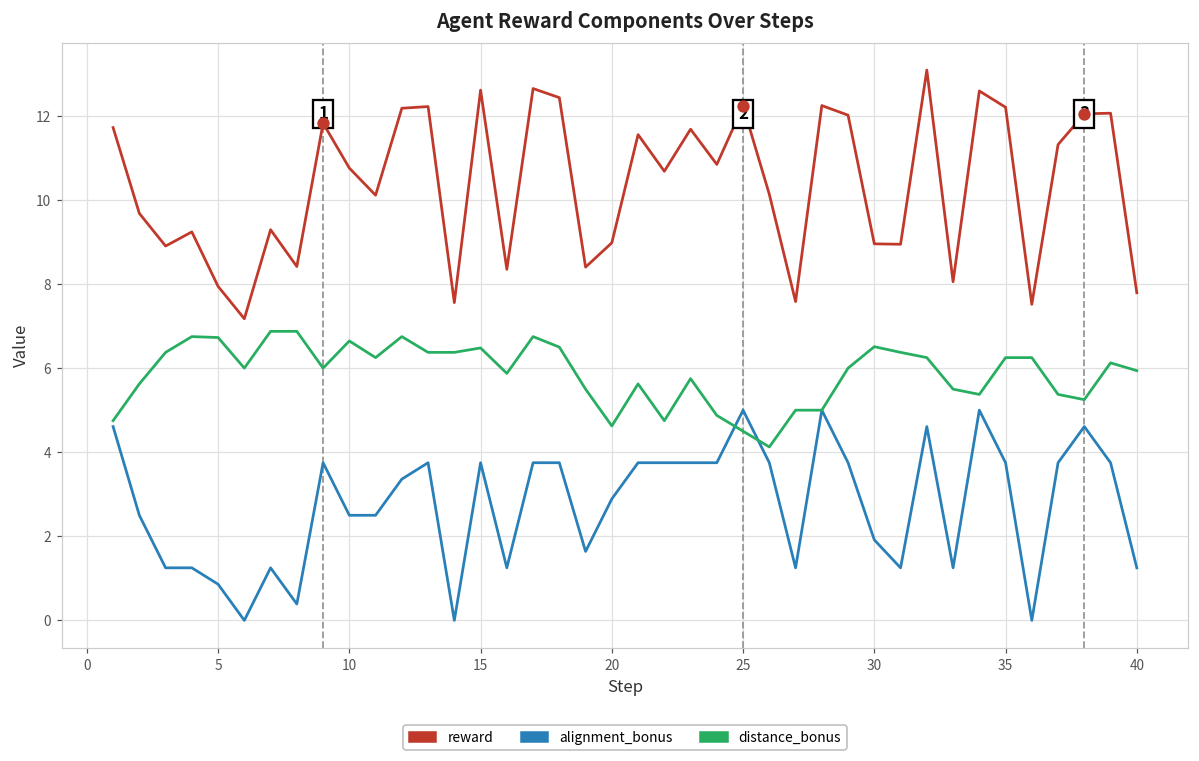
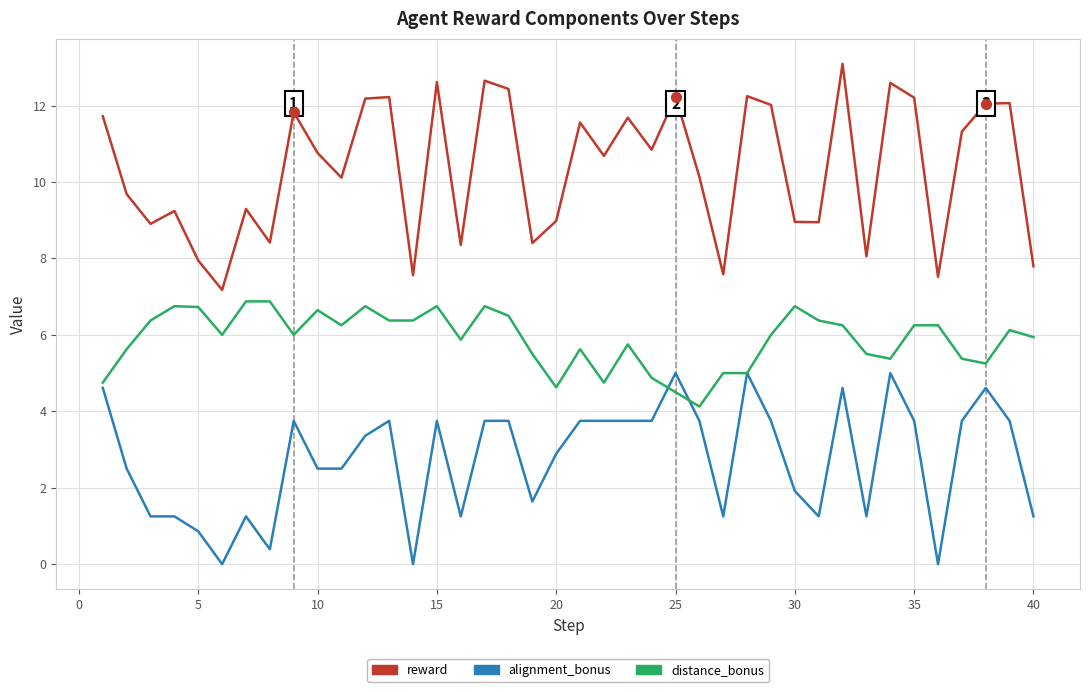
distance_bonus, 15: 6.5 -> 6.8
distance_bonus, 30: 6.5 -> 6.8
